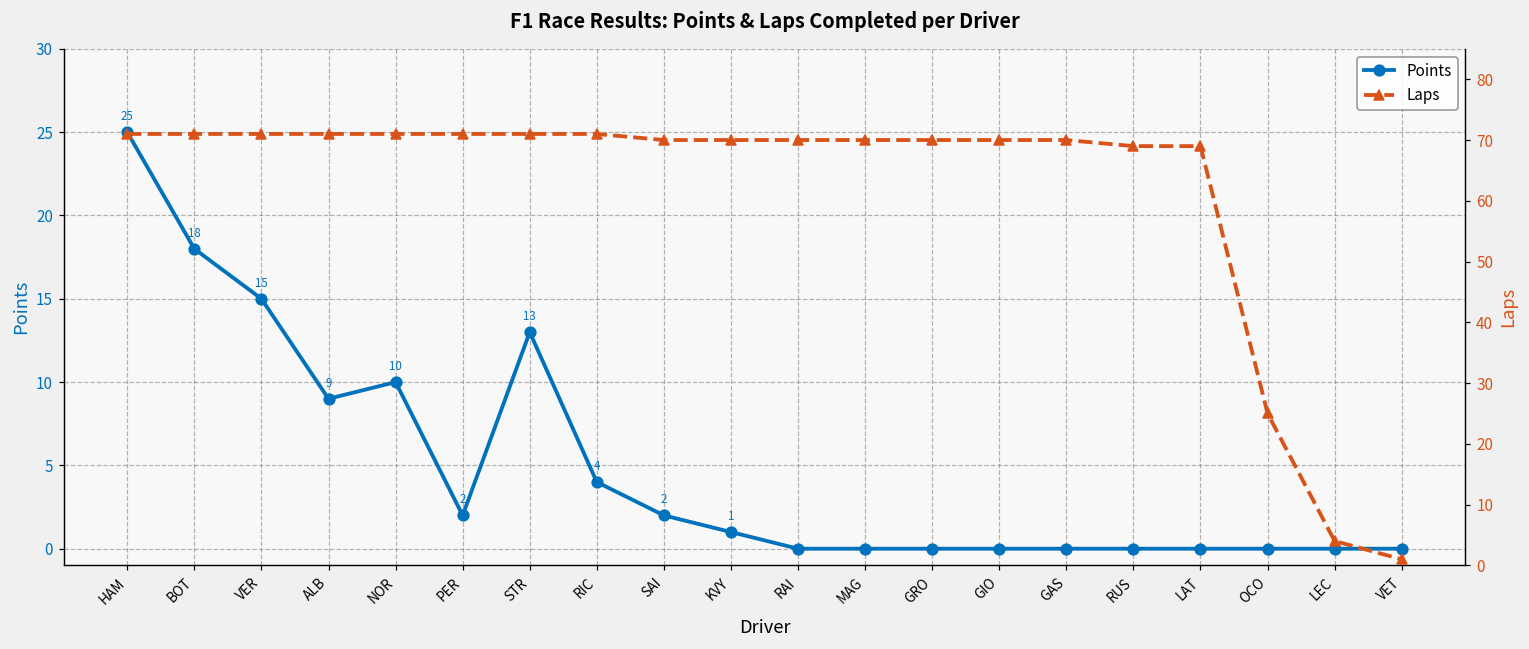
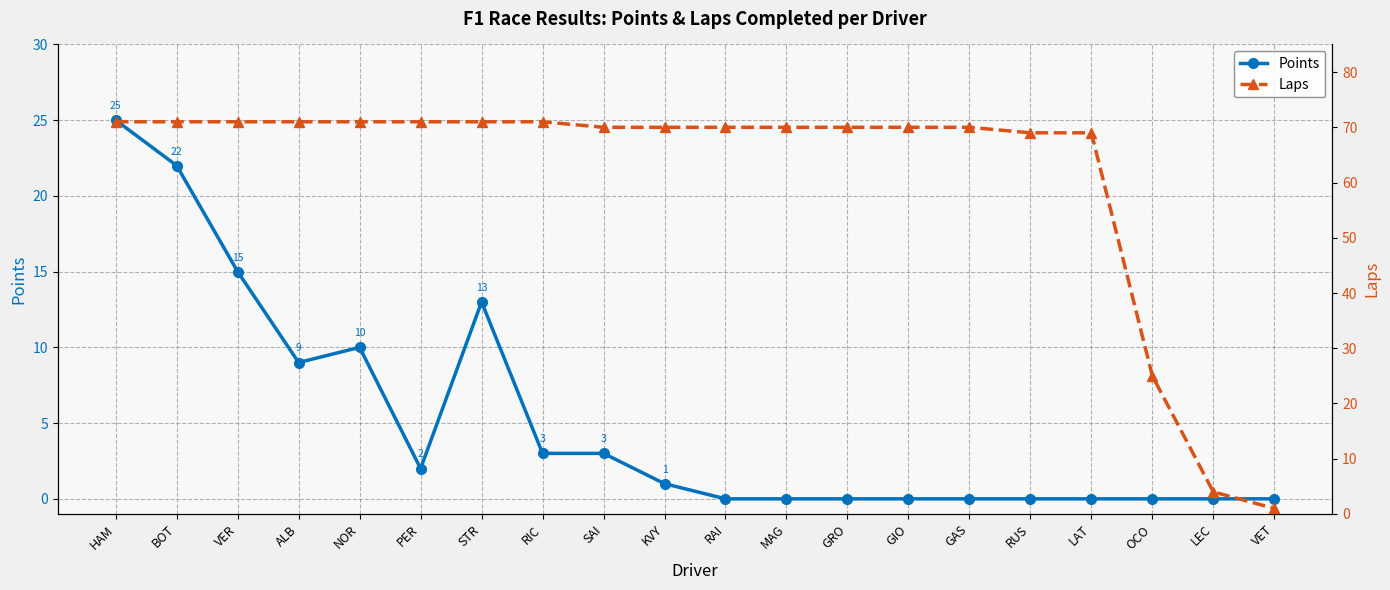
Points, BOT: 18 -> 22
Points, RIC: 4 -> 3
Points, SAI: 2 -> 3
